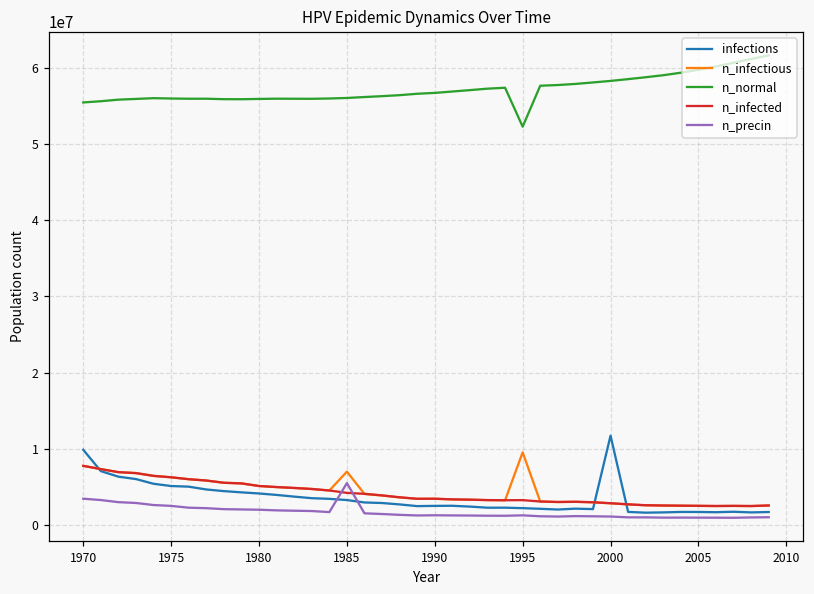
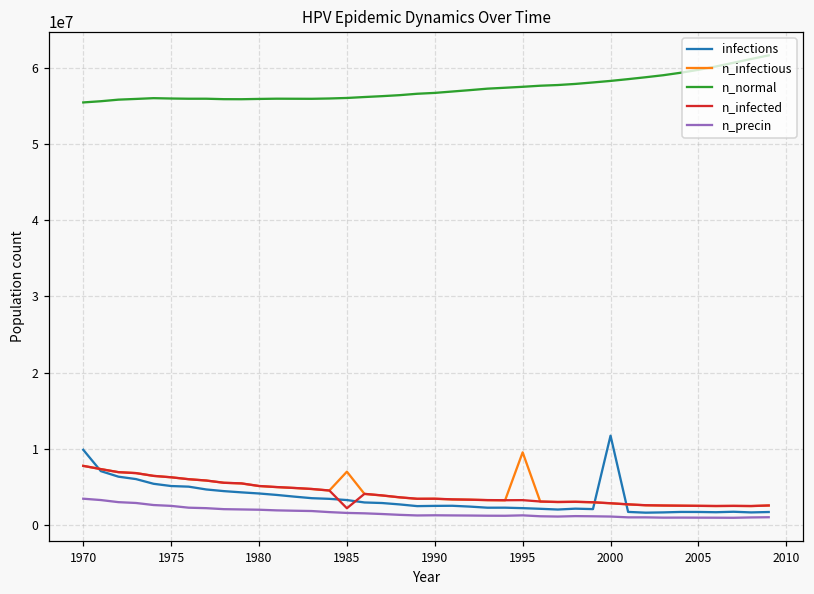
n_infected, 1985: 4000000 -> 2000000
n_precin, 1985: 6000000 -> 2000000
n_normal, 1995: 52000000 -> 57000000
